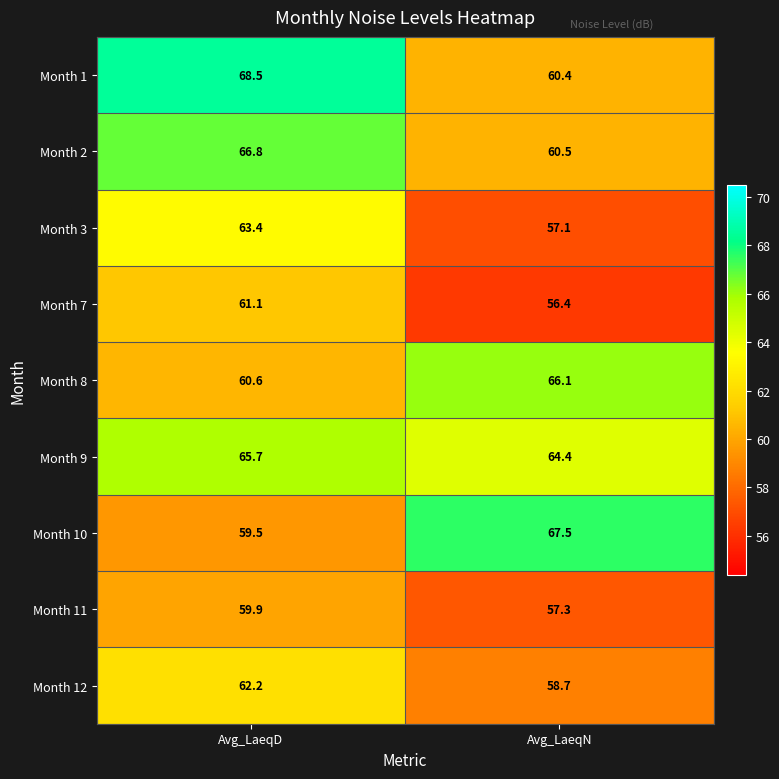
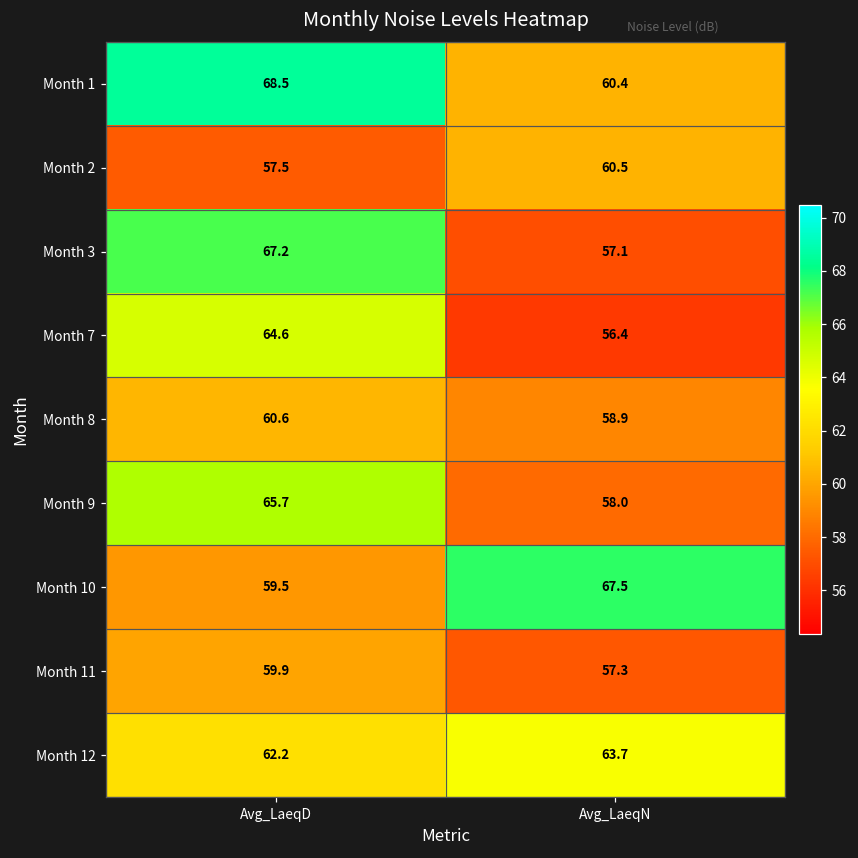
Month 2, Avg_LaeqD: 66.8 -> 57.5
Month 3, Avg_LaeqD: 63.4 -> 67.2
Month 7, Avg_LaeqD: 61.1 -> 64.6
Month 8, Avg_LaeqN: 66.1 -> 58.9
Month 9, Avg_LaeqN: 64.4 -> 58.0
Month 12, Avg_LaeqN: 58.7 -> 63.7
